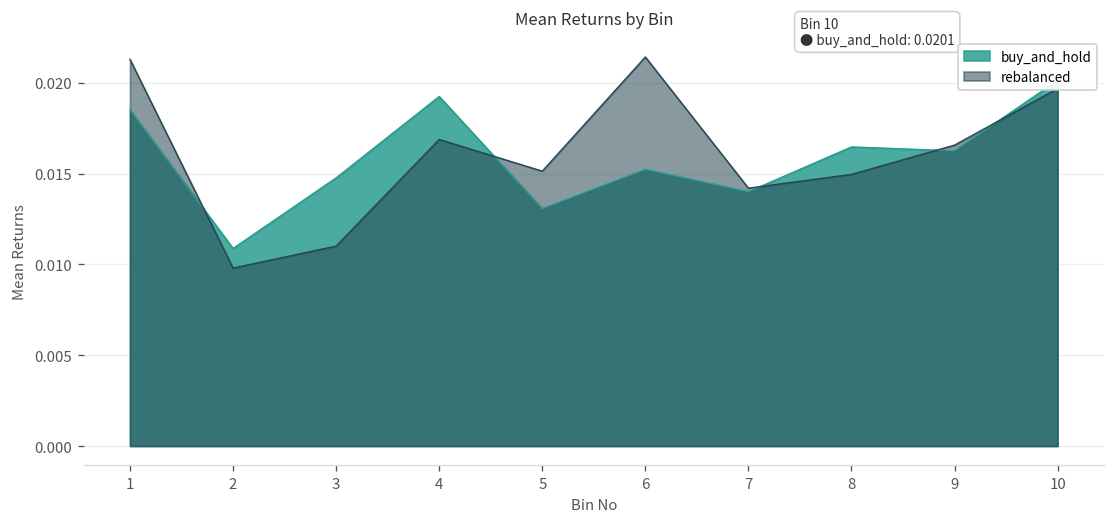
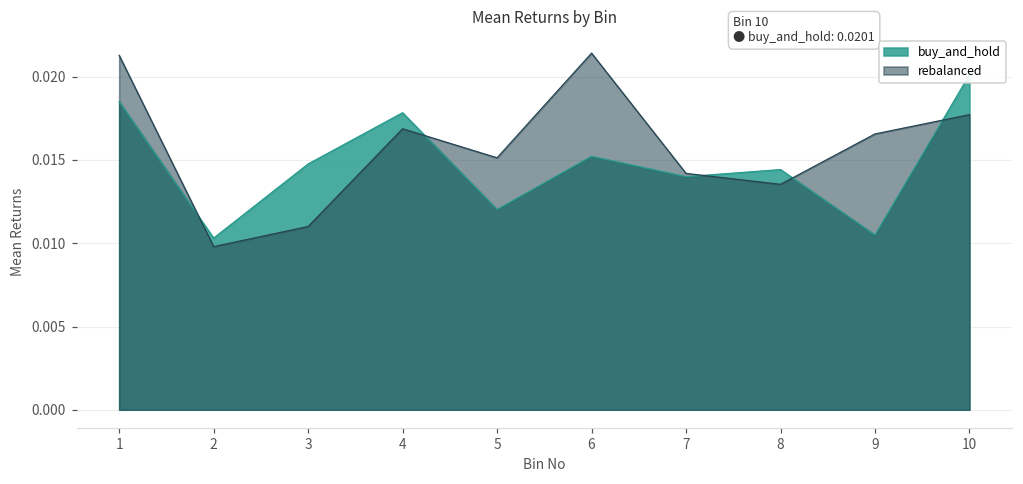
buy_and_hold, 2: 0.0109 -> 0.0103
buy_and_hold, 4: 0.0192 -> 0.0178
buy_and_hold, 5: 0.0131 -> 0.0120
buy_and_hold, 8: 0.0165 -> 0.0144
rebalanced, 8: 0.0150 -> 0.0135
buy_and_hold, 9: 0.0162 -> 0.0105
rebalanced, 10: 0.0197 -> 0.0177
